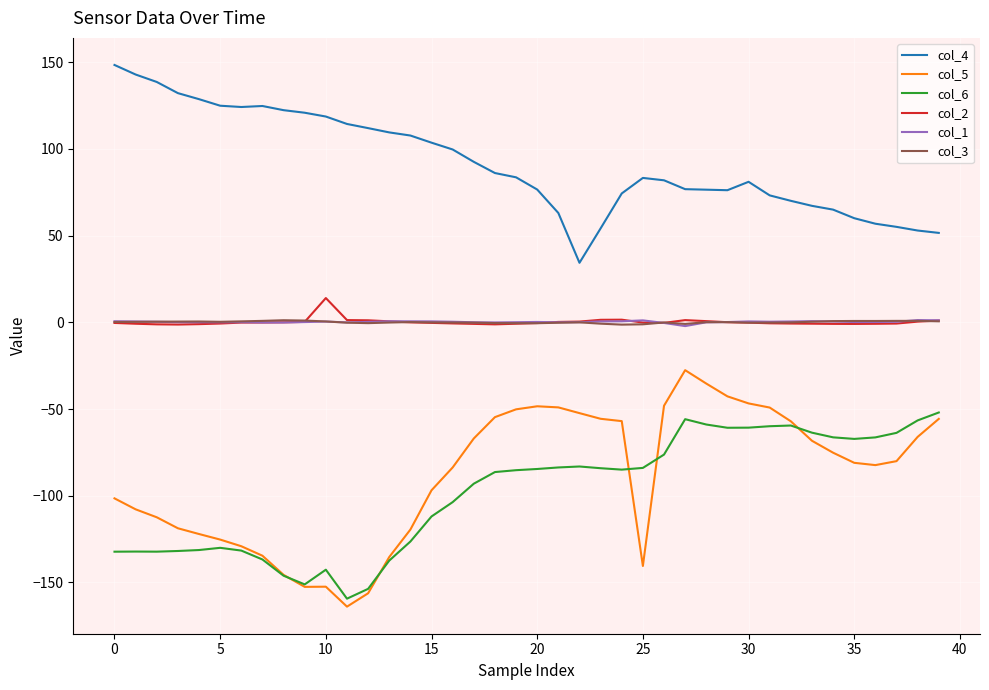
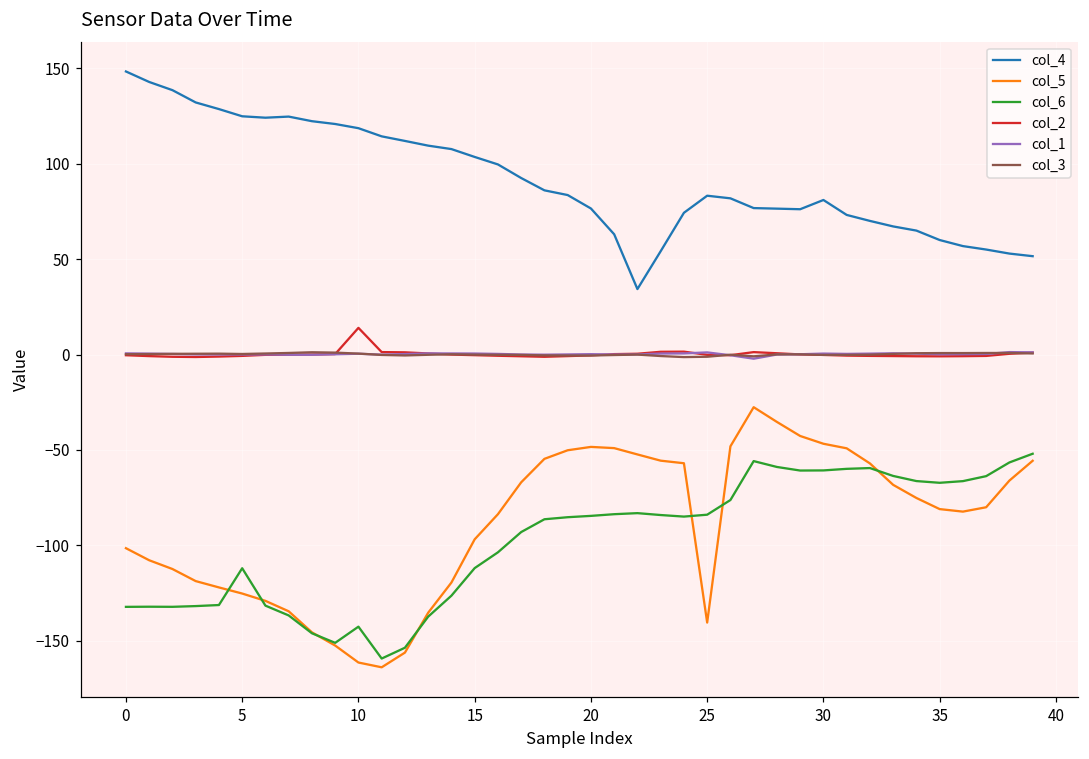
col_6, 5: -130 -> -112
col_5, 10: -152 -> -161
